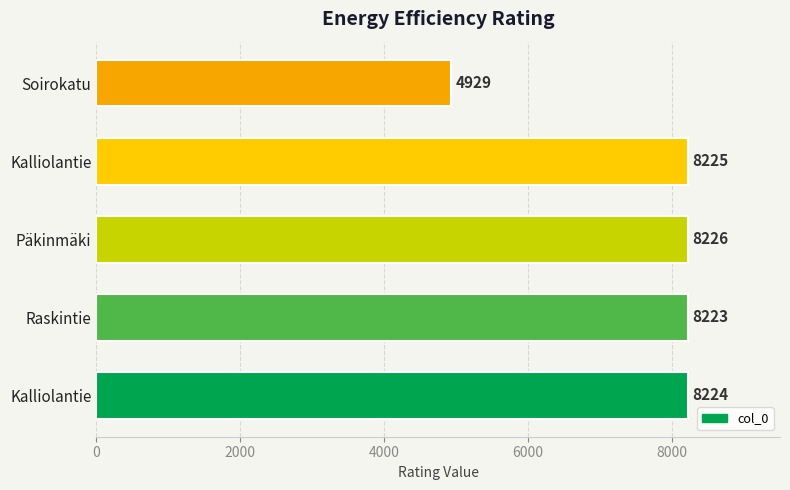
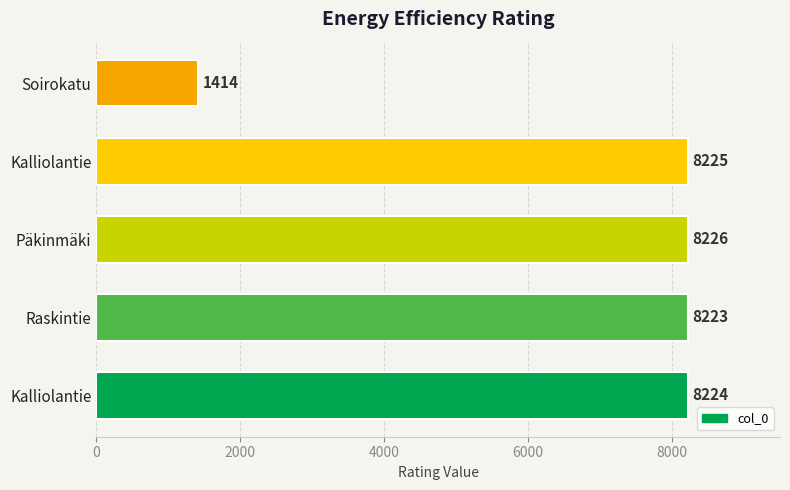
Soirokatu: 4929 -> 1414
